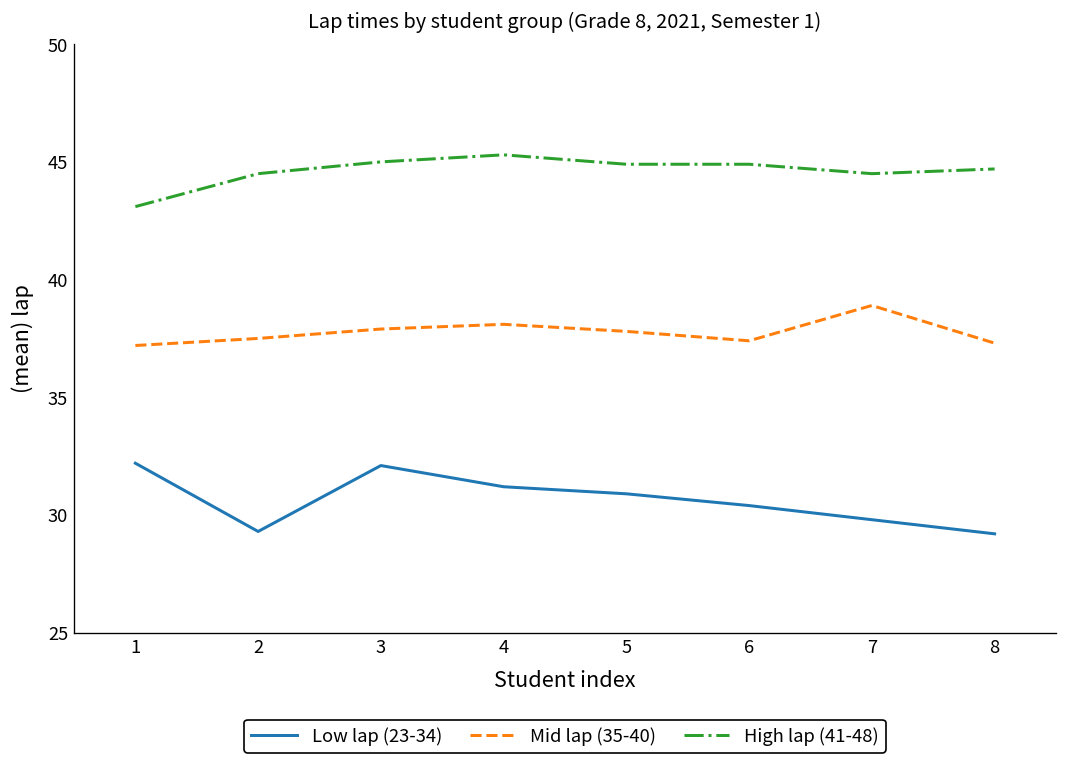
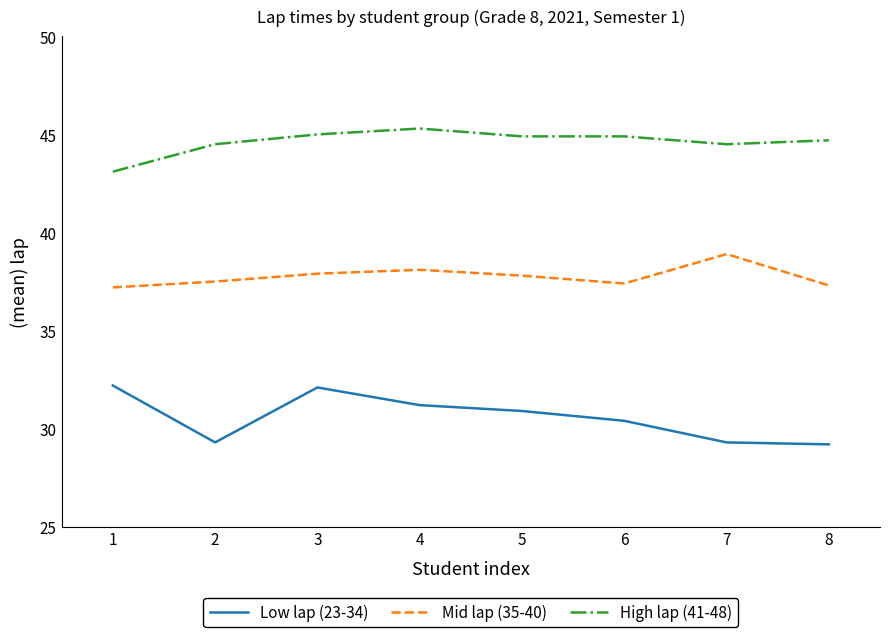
Low lap (23-34), 7: 29.8 -> 29.3
